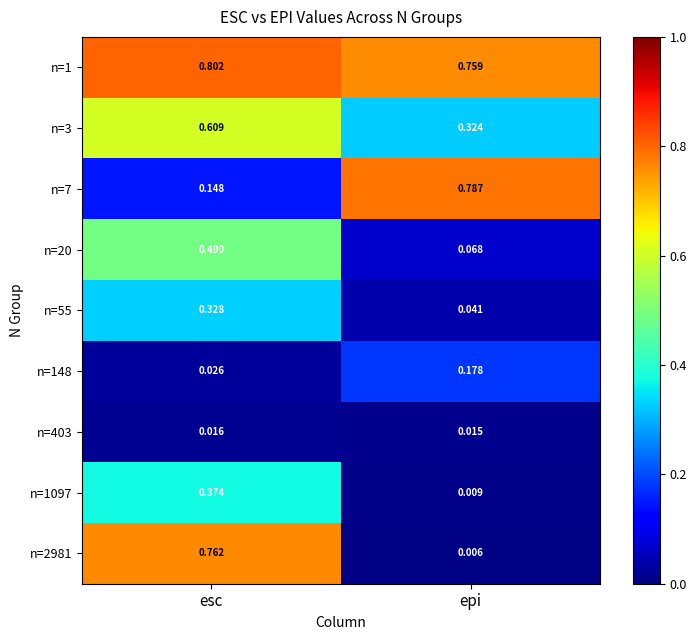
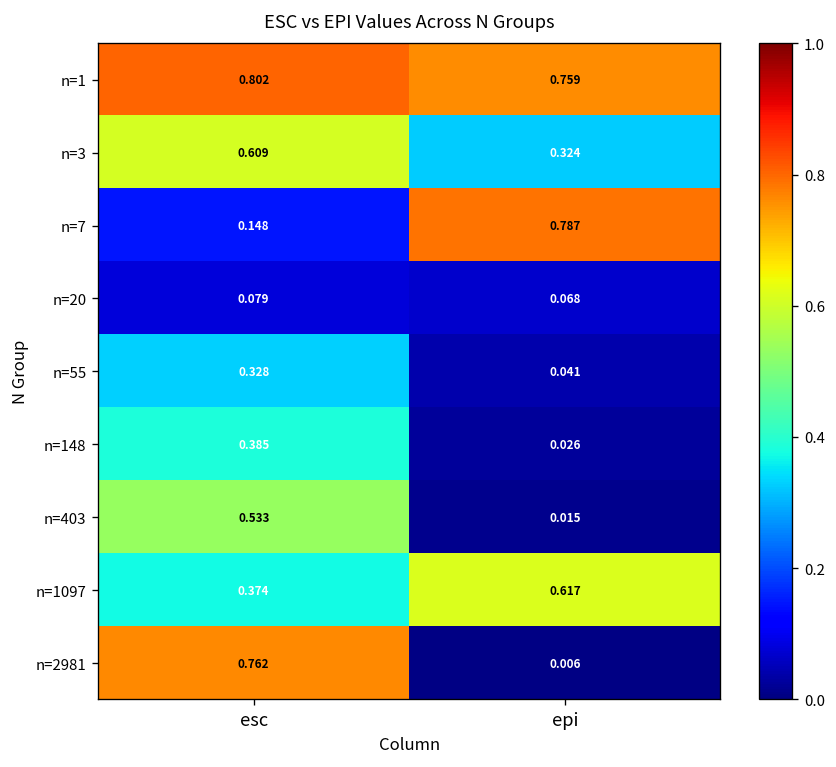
n=20, esc: 0.490 -> 0.079
n=148, esc: 0.026 -> 0.385
n=148, epi: 0.178 -> 0.026
n=403, esc: 0.016 -> 0.533
n=1097, epi: 0.009 -> 0.617
